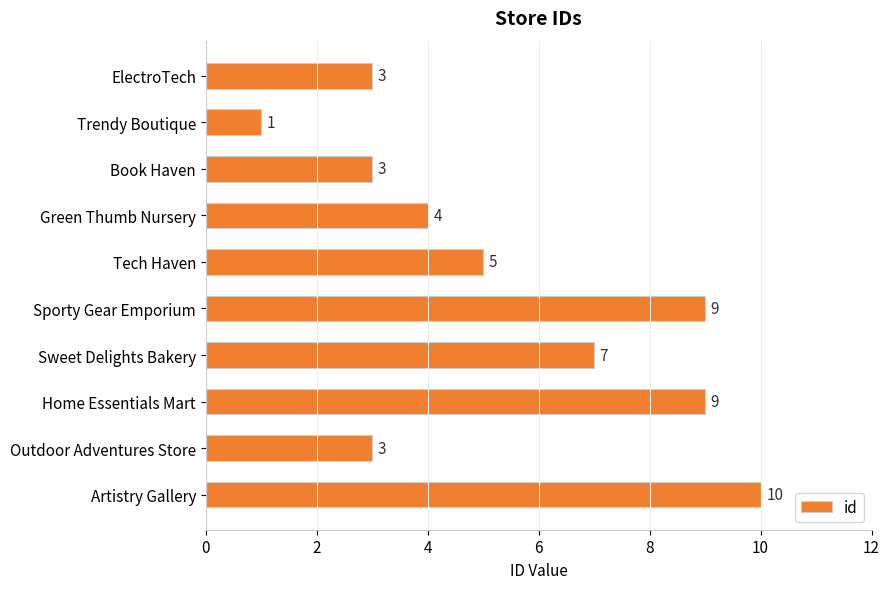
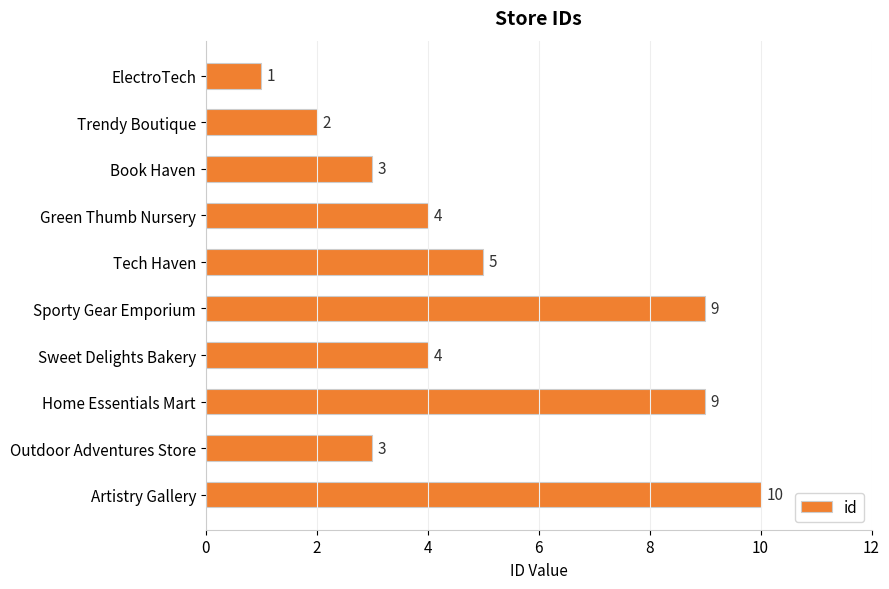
ElectroTech: 3 -> 1
Trendy Boutique: 1 -> 2
Sweet Delights Bakery: 7 -> 4
